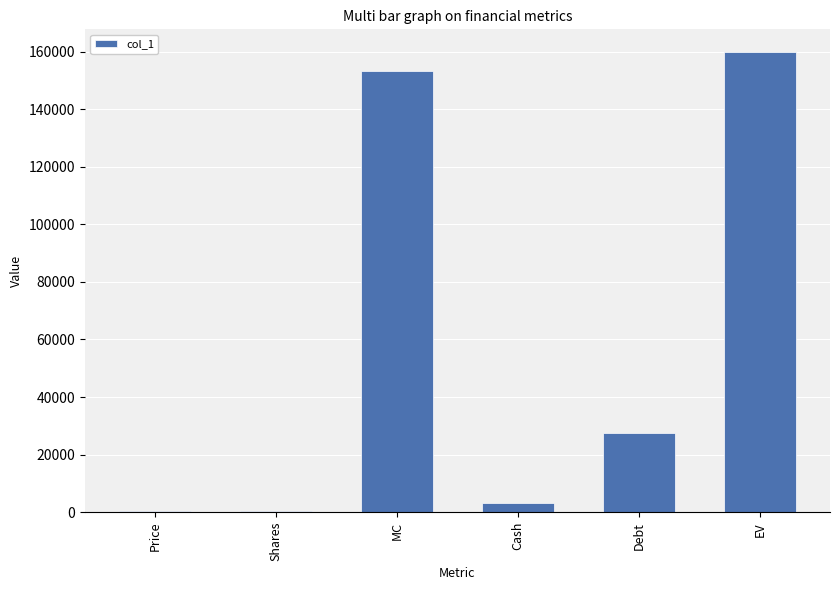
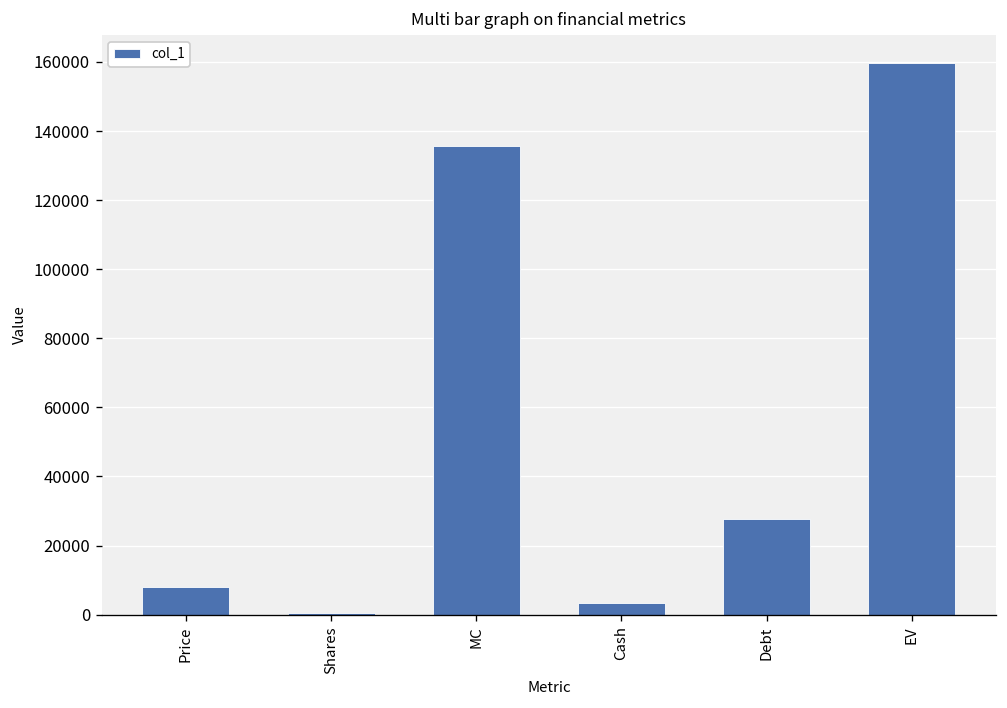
Price: 0 -> 8000
MC: 153000 -> 136000
